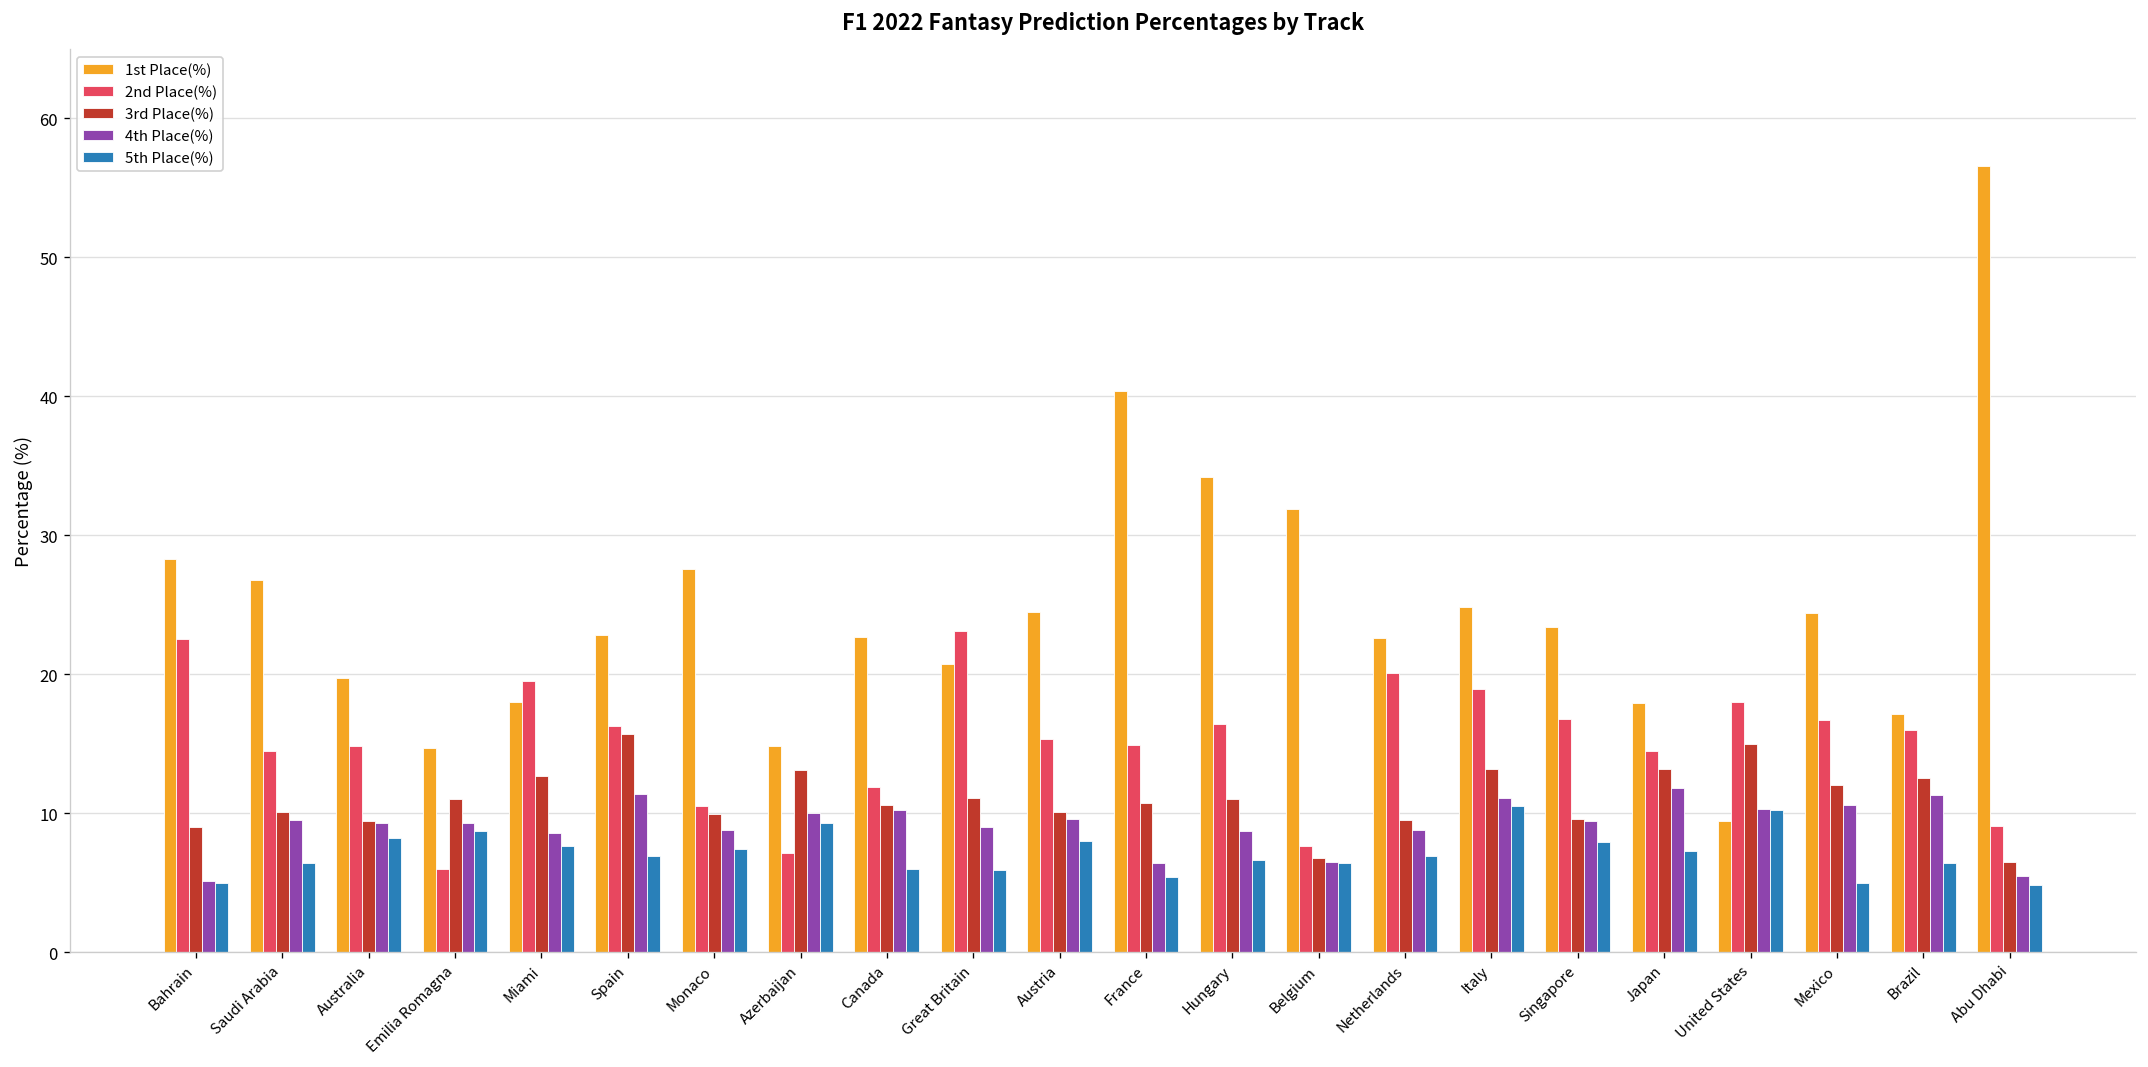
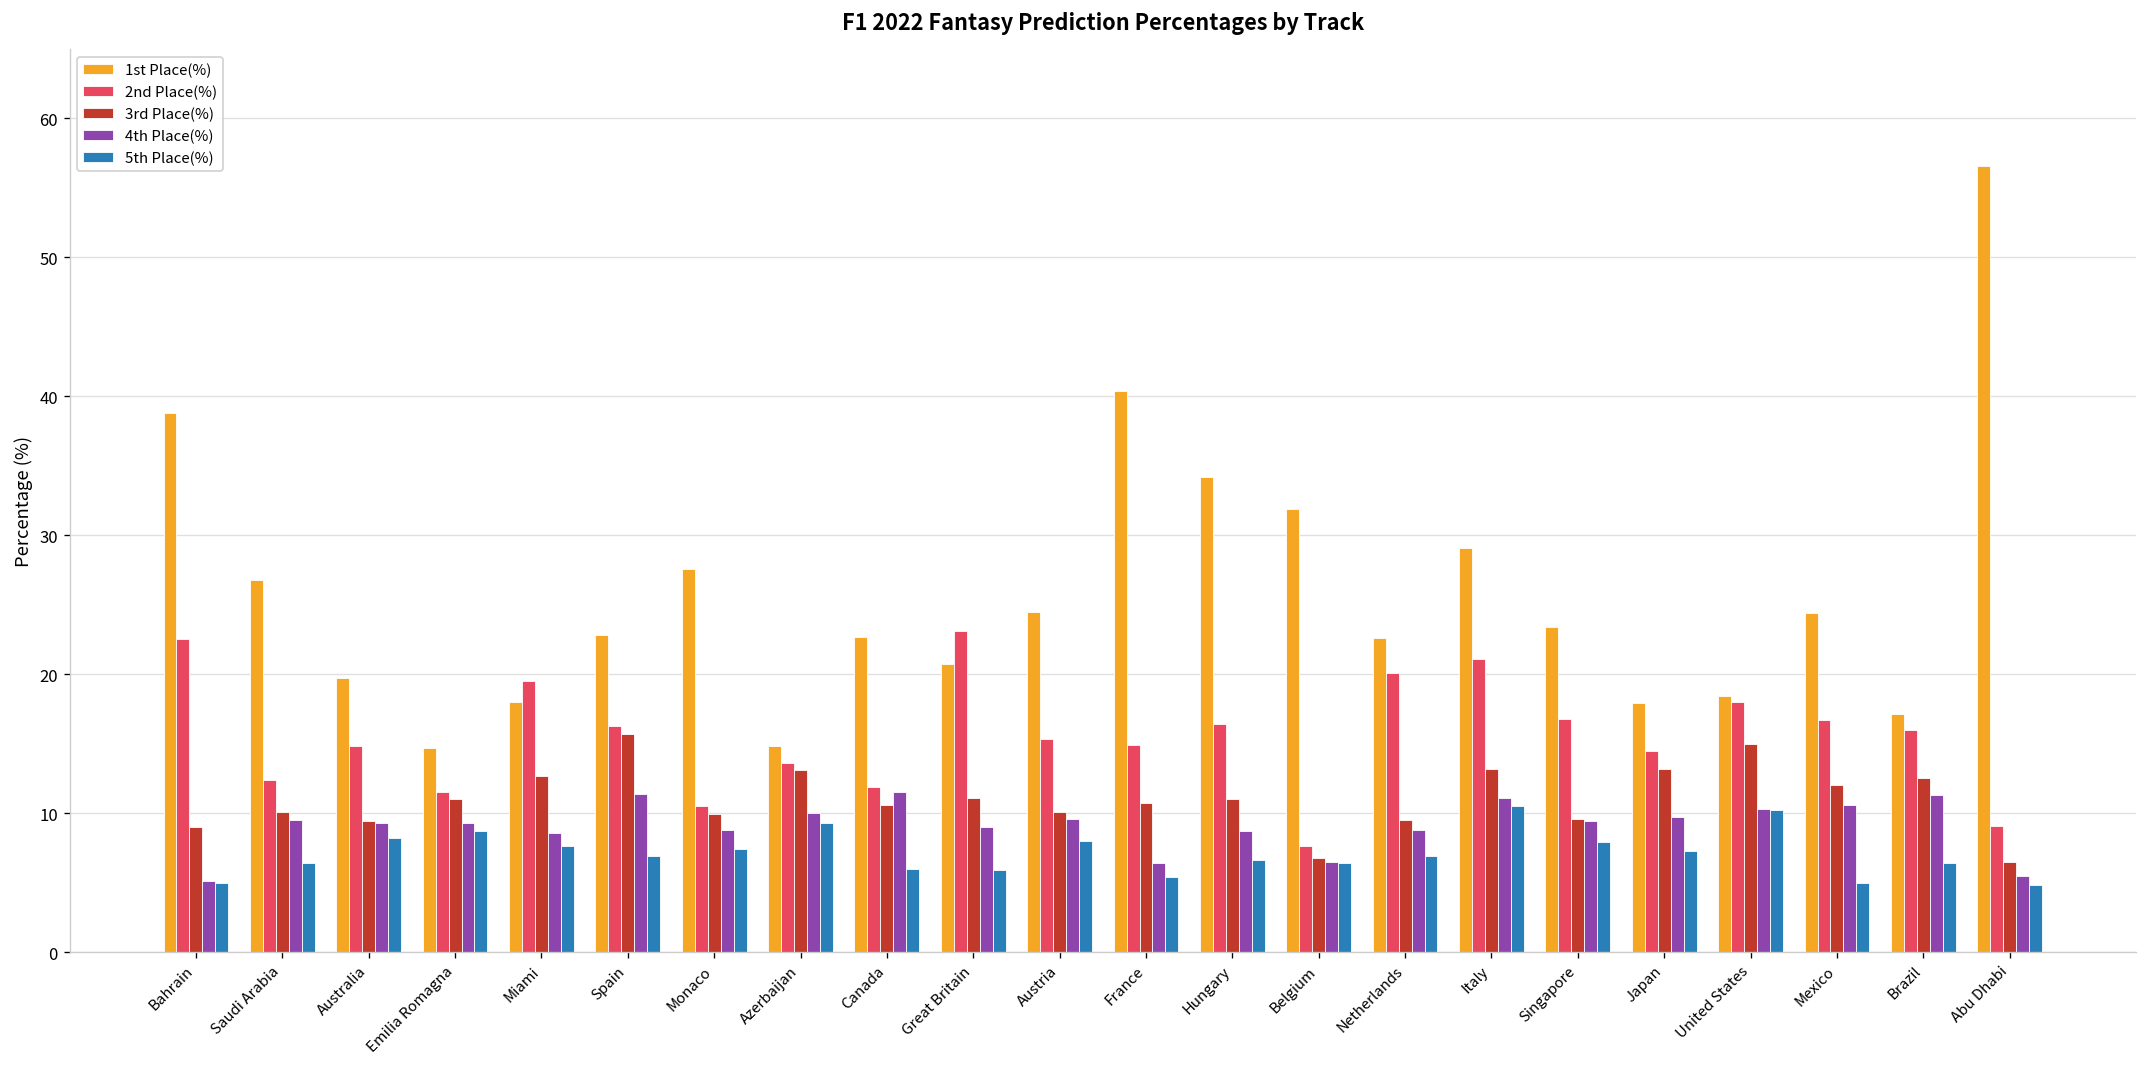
1st Place(%), Bahrain: 28.3 -> 38.8
2nd Place(%), Saudi Arabia: 14.5 -> 12.4
2nd Place(%), Emilia Romagna: 6.0 -> 11.5
2nd Place(%), Azerbaijan: 7.1 -> 13.6
4th Place(%), Canada: 10.2 -> 11.5
1st Place(%), Italy: 24.8 -> 29.1
2nd Place(%), Italy: 18.9 -> 21.1
4th Place(%), Japan: 11.8 -> 9.7
1st Place(%), United States: 9.4 -> 18.4
